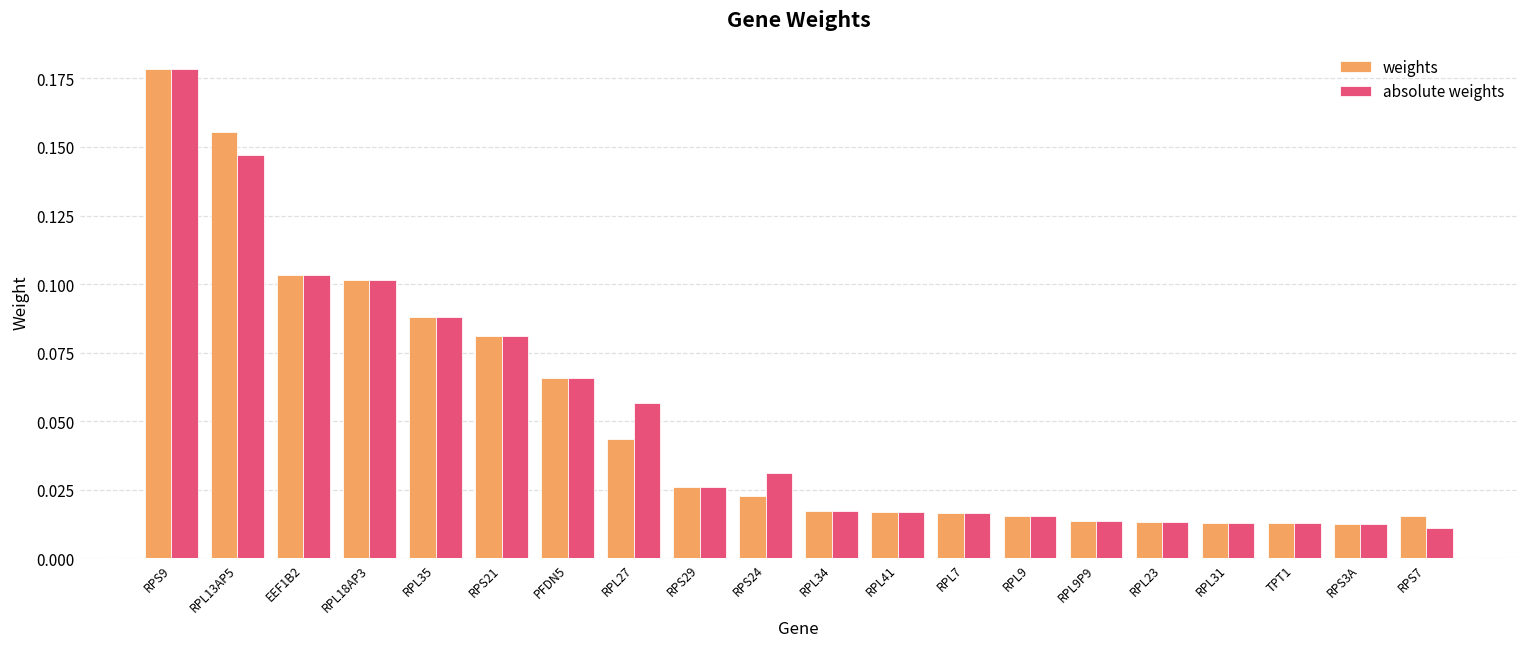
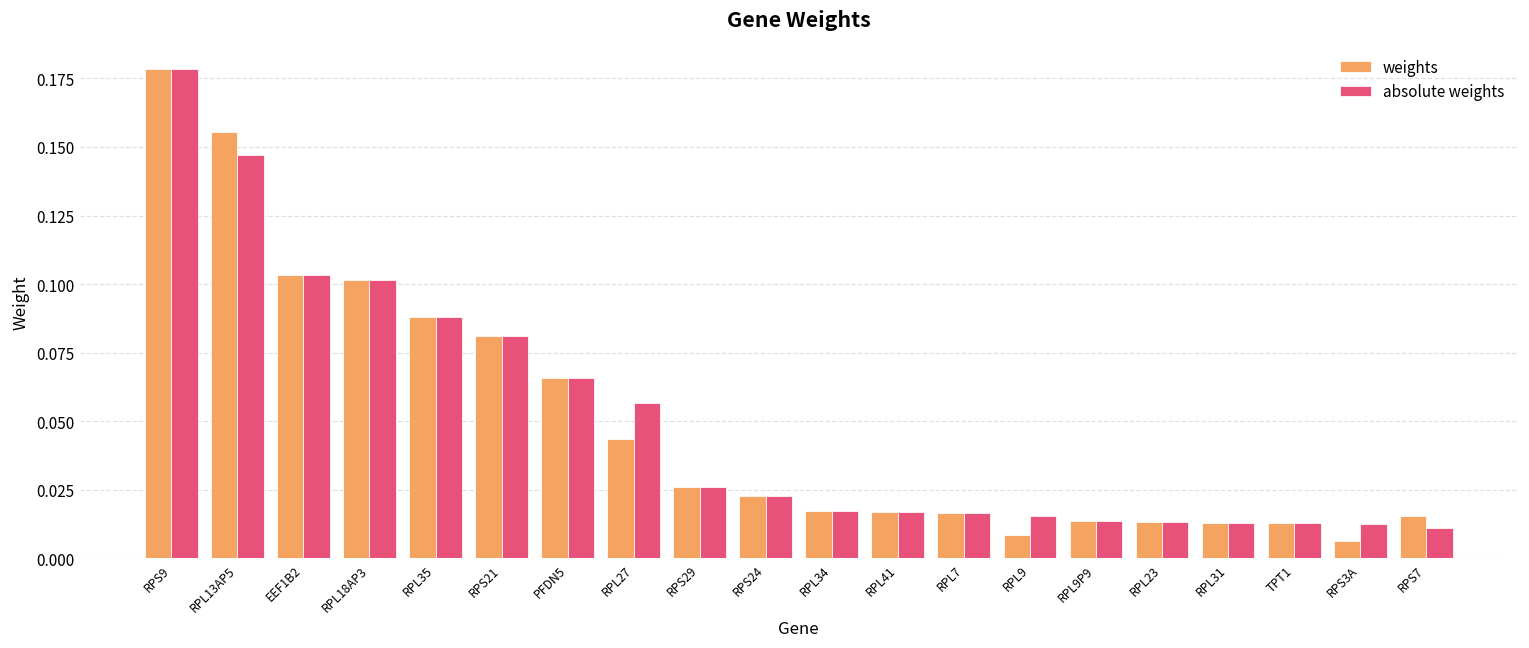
absolute weights, RPS24: 0.031 -> 0.023
weights, RPL9: 0.016 -> 0.009
weights, RPS3A: 0.013 -> 0.006
